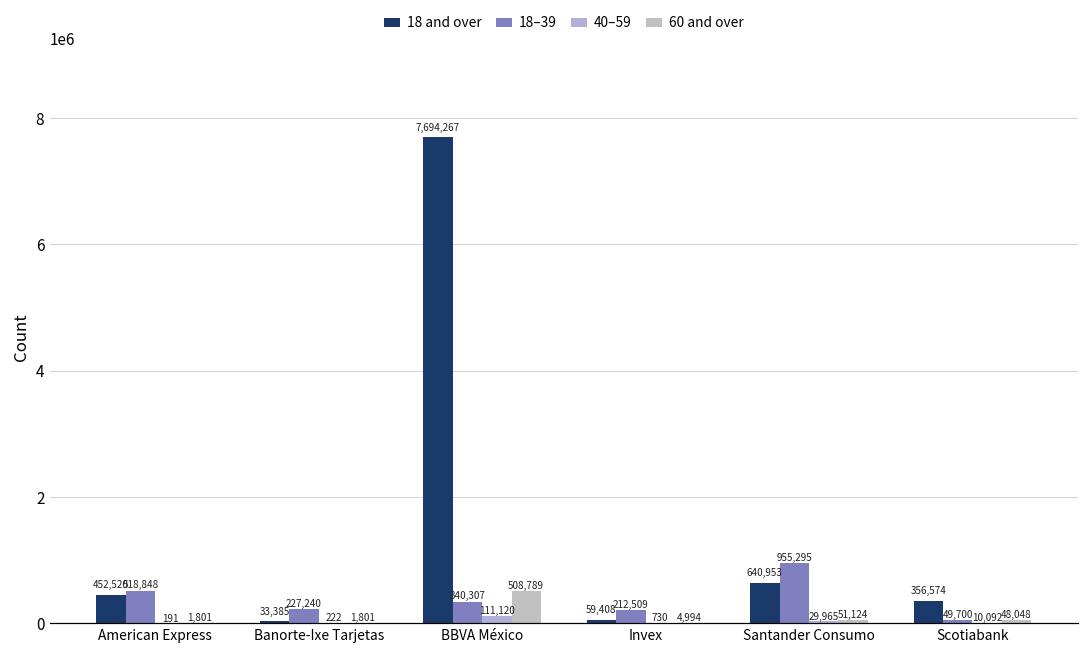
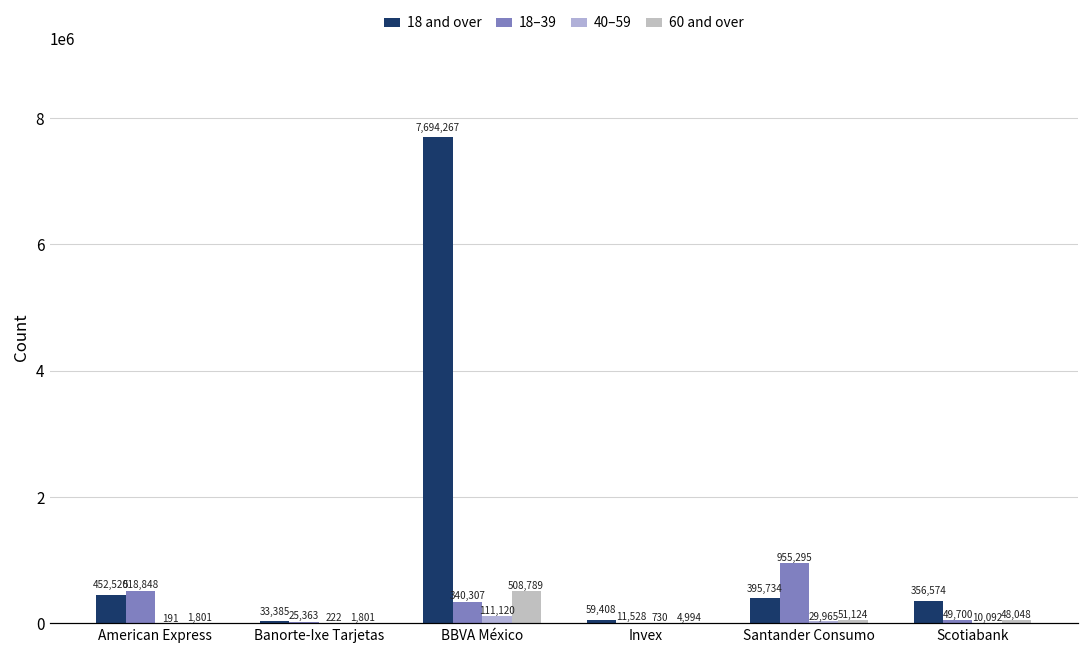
18–39, Banorte-Ixe Tarjetas: 227,240 -> 25,363
18–39, Invex: 212,509 -> 11,528
18 and over, Santander Consumo: 640,953 -> 395,734
